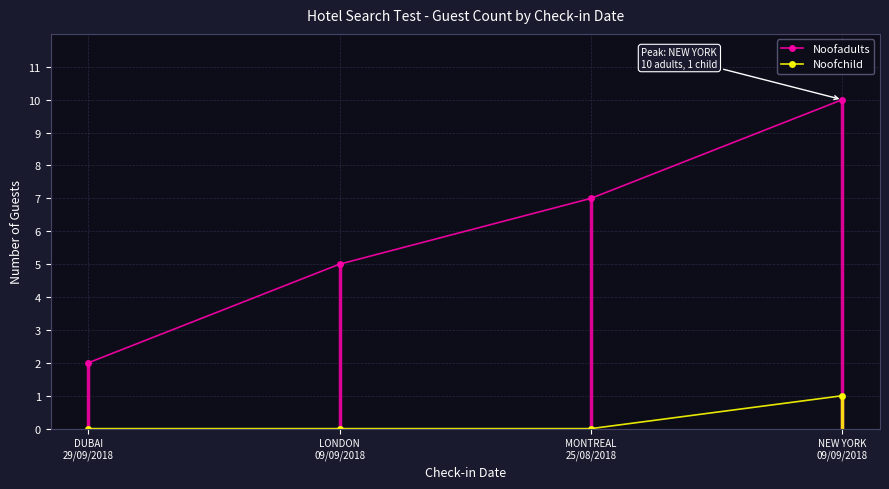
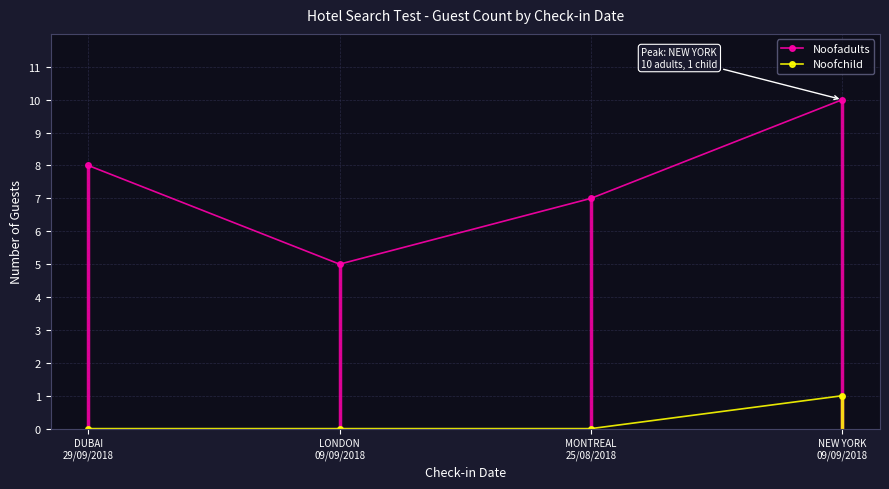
Noofadults, DUBAI 29/09/2018: 2 -> 8
